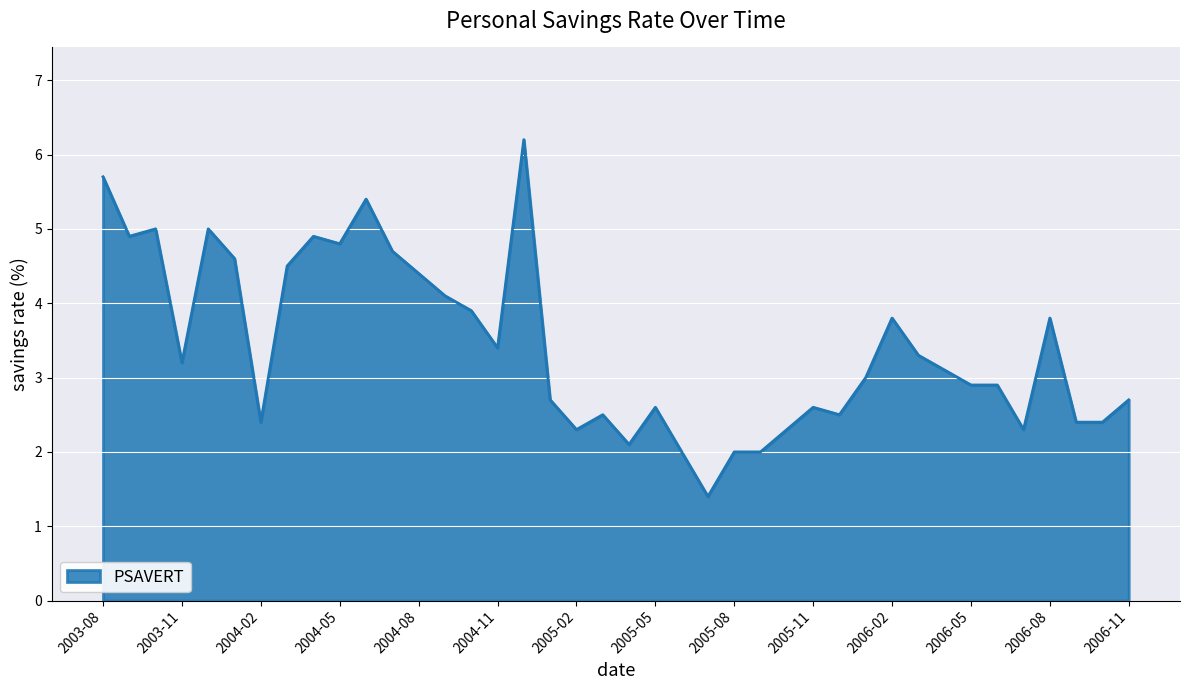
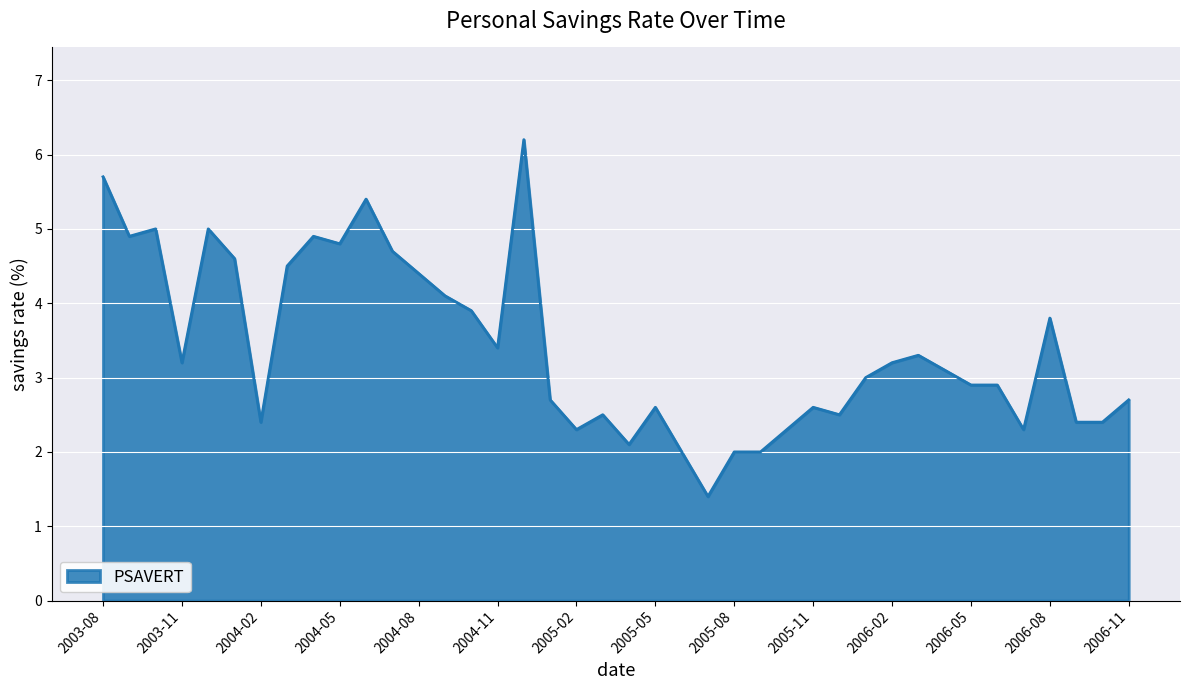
2006-02: 3.8 -> 3.2
